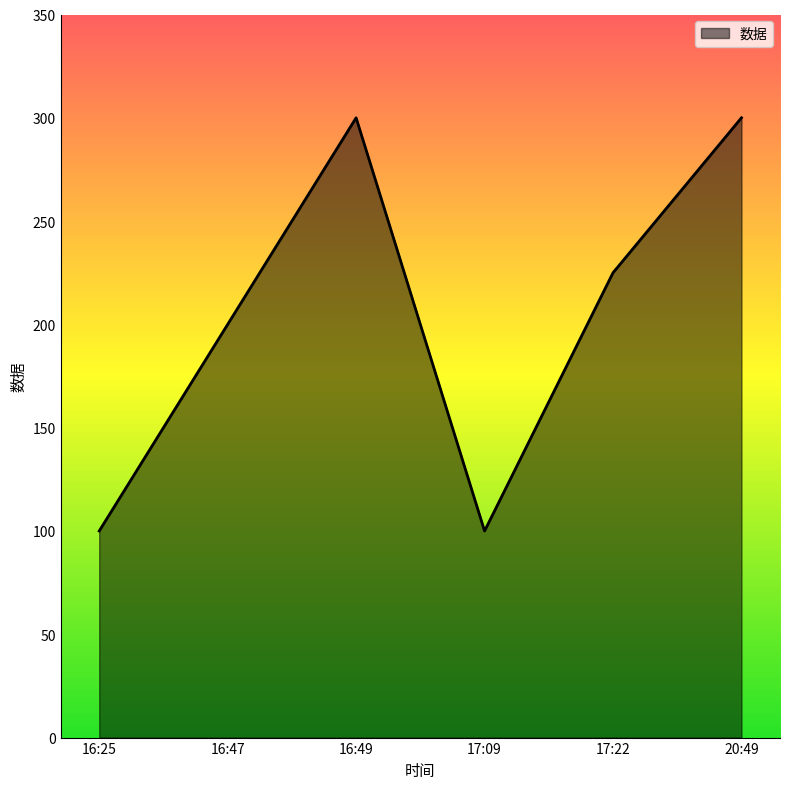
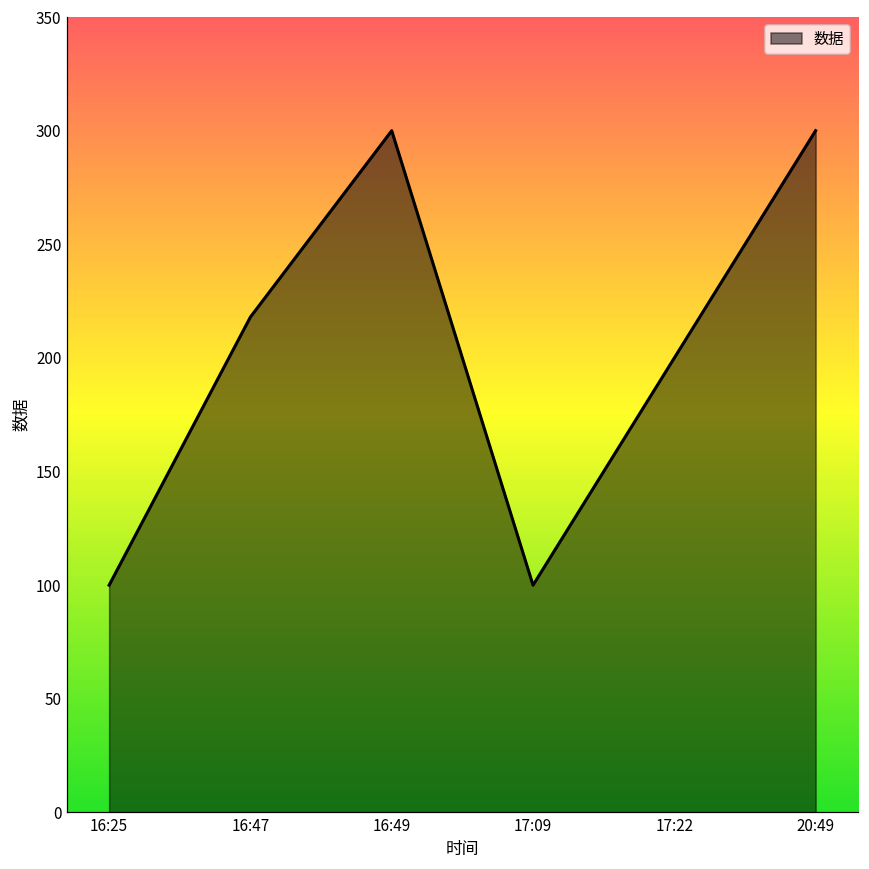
16:47: 200 -> 218
17:22: 225 -> 200
